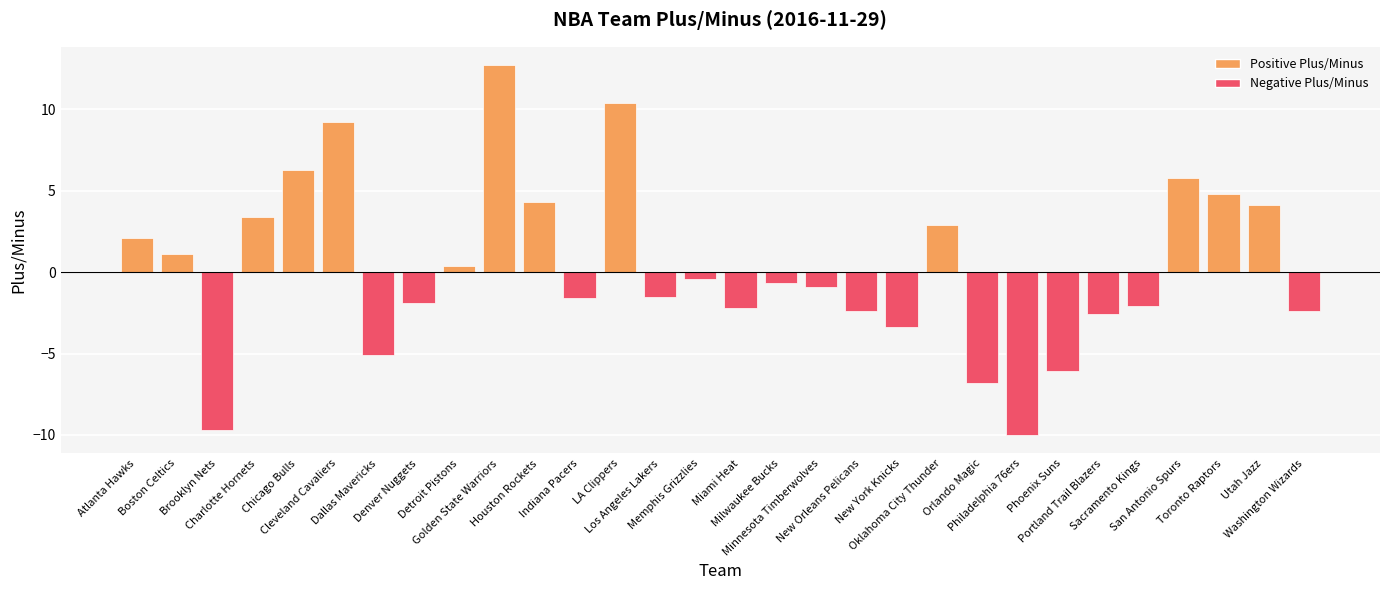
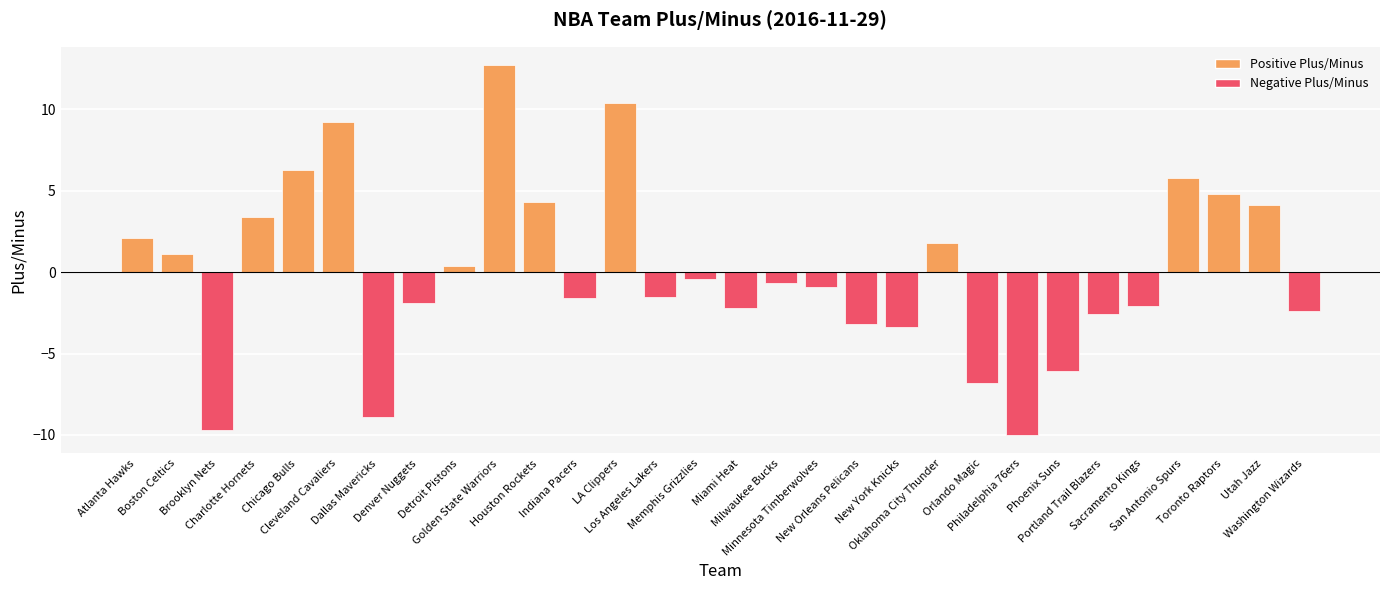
Dallas Mavericks: -5.1 -> -8.9
New Orleans Pelicans: -2.4 -> -3.2
Oklahoma City Thunder: 2.9 -> 1.8
